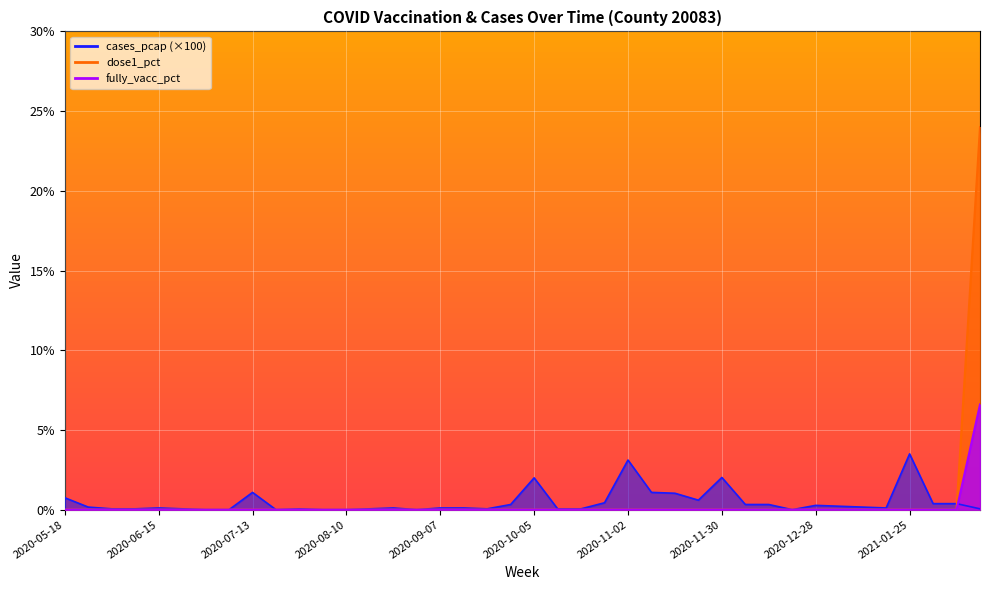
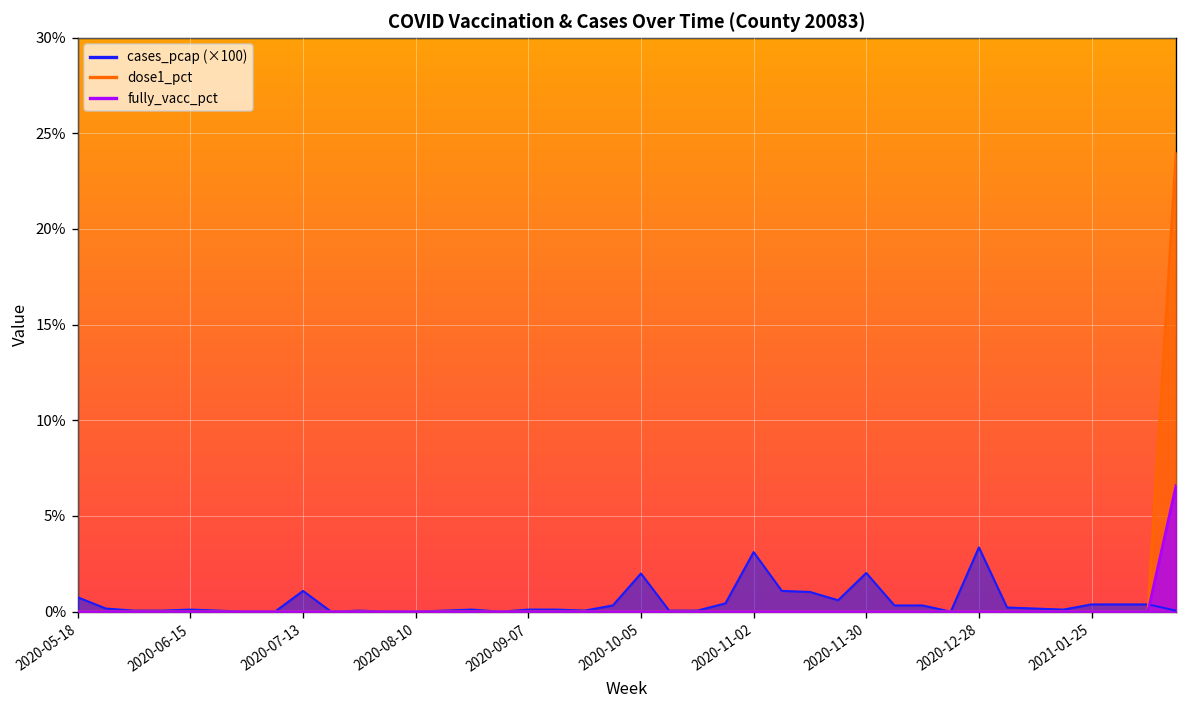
cases_pcap (×100), 2020-12-28: 0.3% -> 3.4%
cases_pcap (×100), 2021-01-25: 3.5% -> 0.4%
